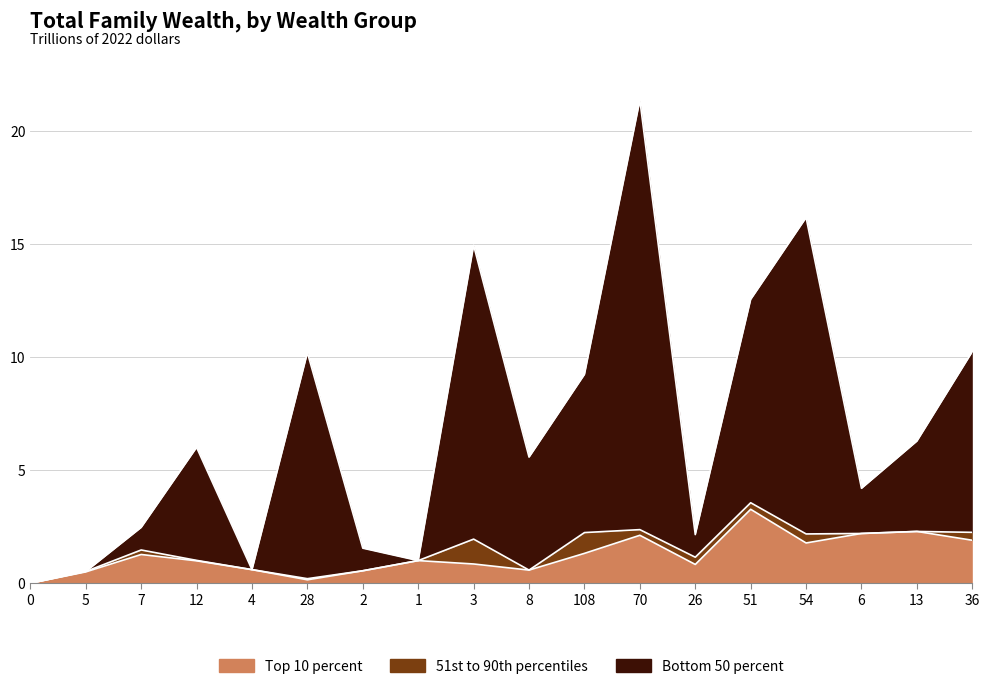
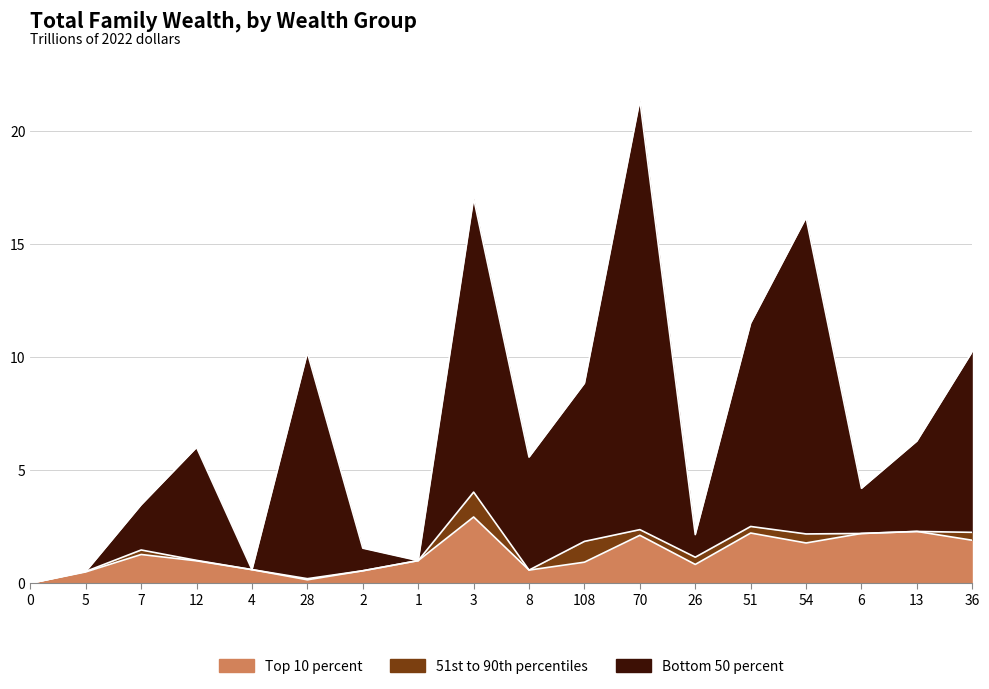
Bottom 50 percent, 7: 1 -> 2
Top 10 percent, 3: 0.9 -> 2.9
Top 10 percent, 108: 1.3 -> 0.9
Top 10 percent, 51: 3.3 -> 2.2
